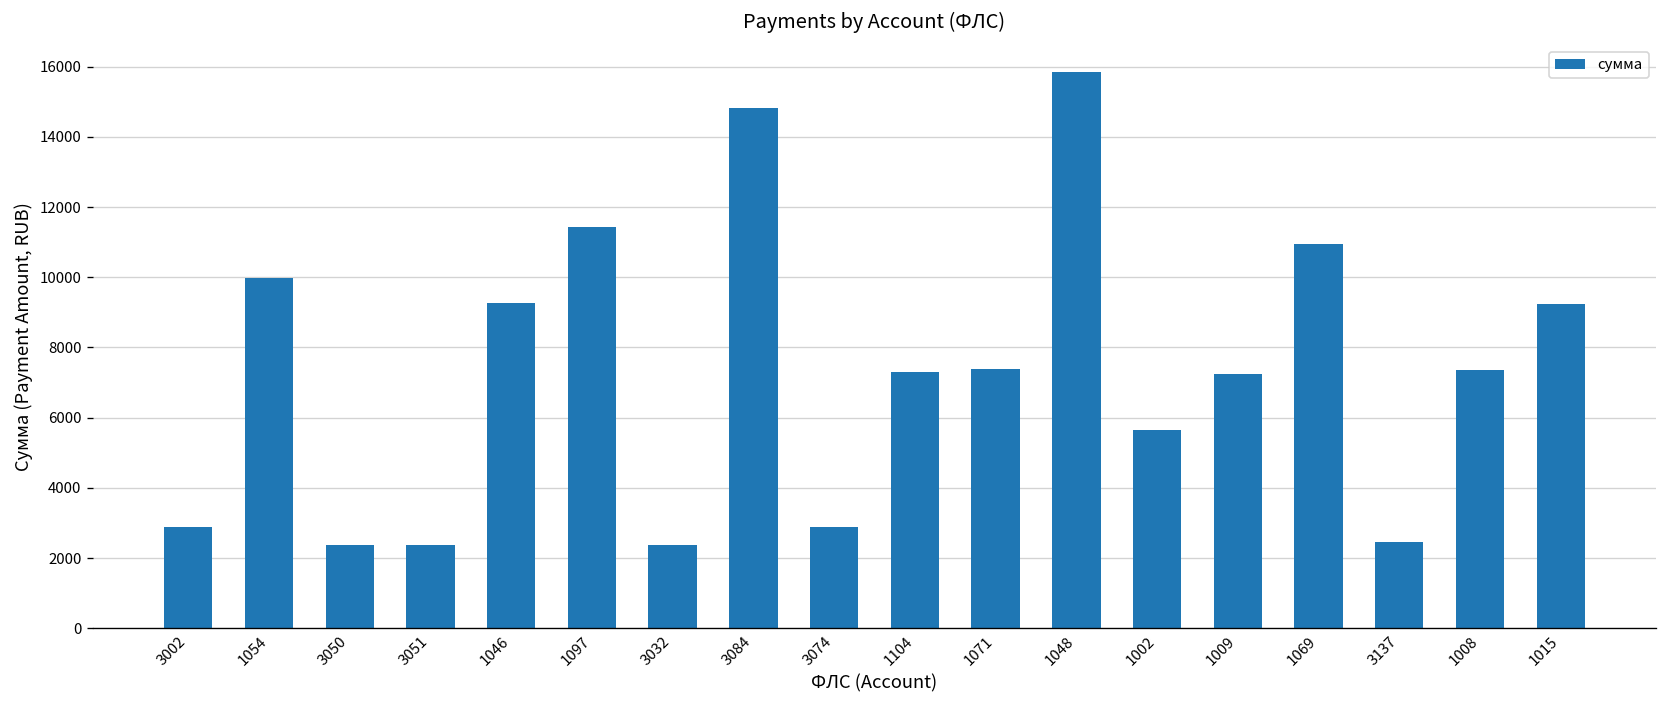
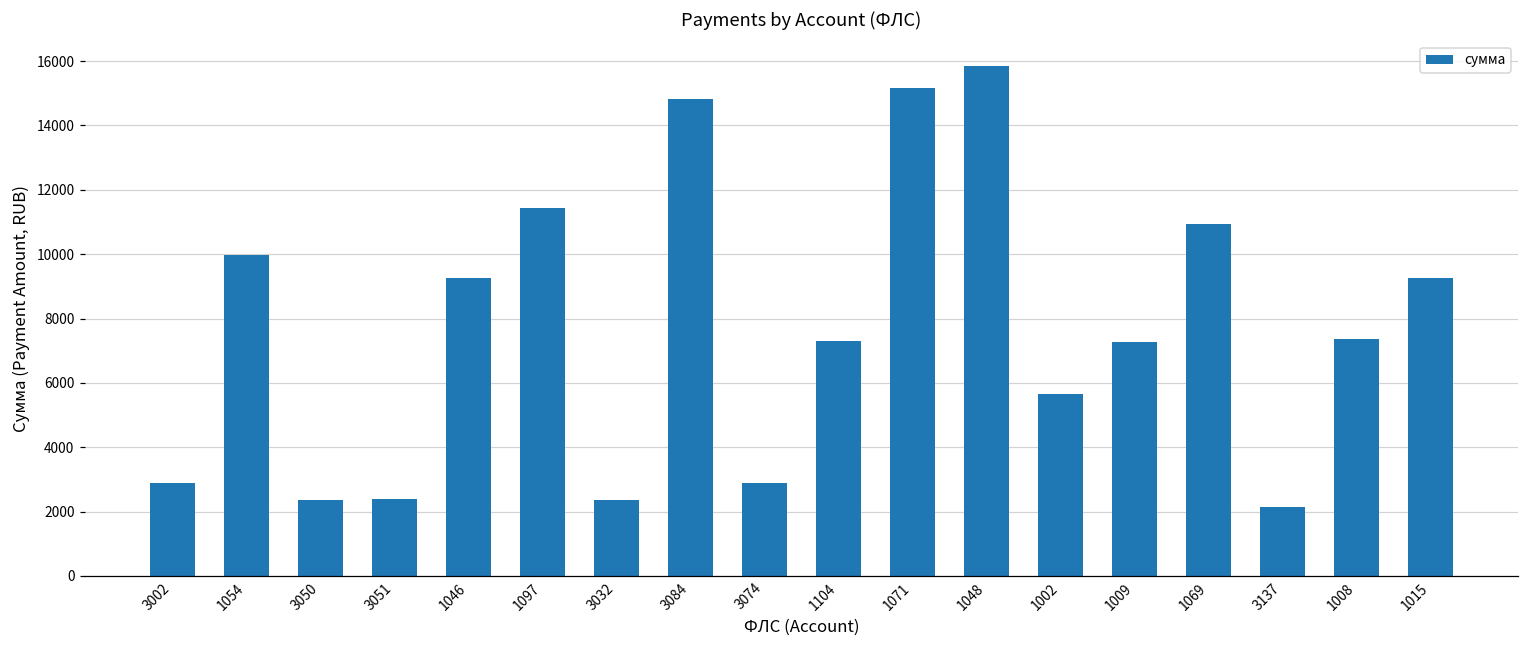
1071: 7400 -> 15200
3137: 2400 -> 2100
